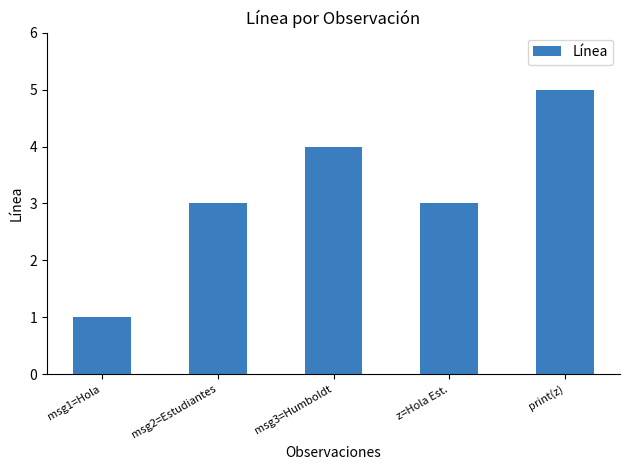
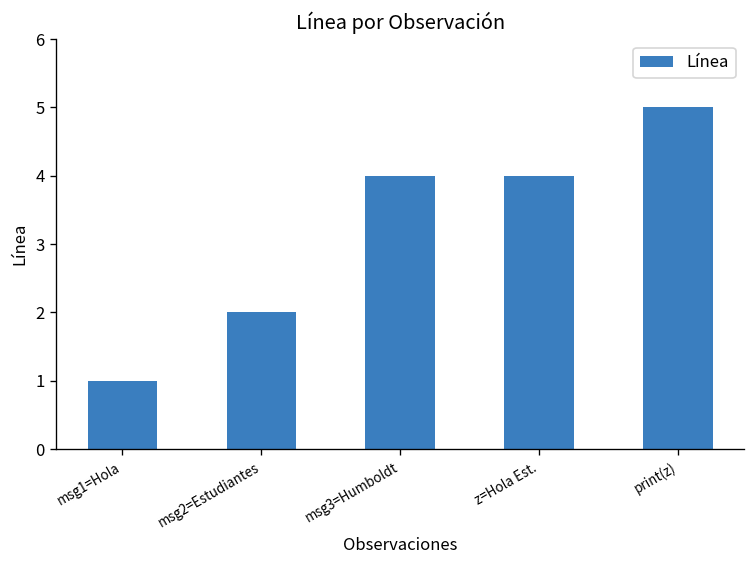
msg2=Estudiantes: 3 -> 2
z=Hola Est.: 3 -> 4
